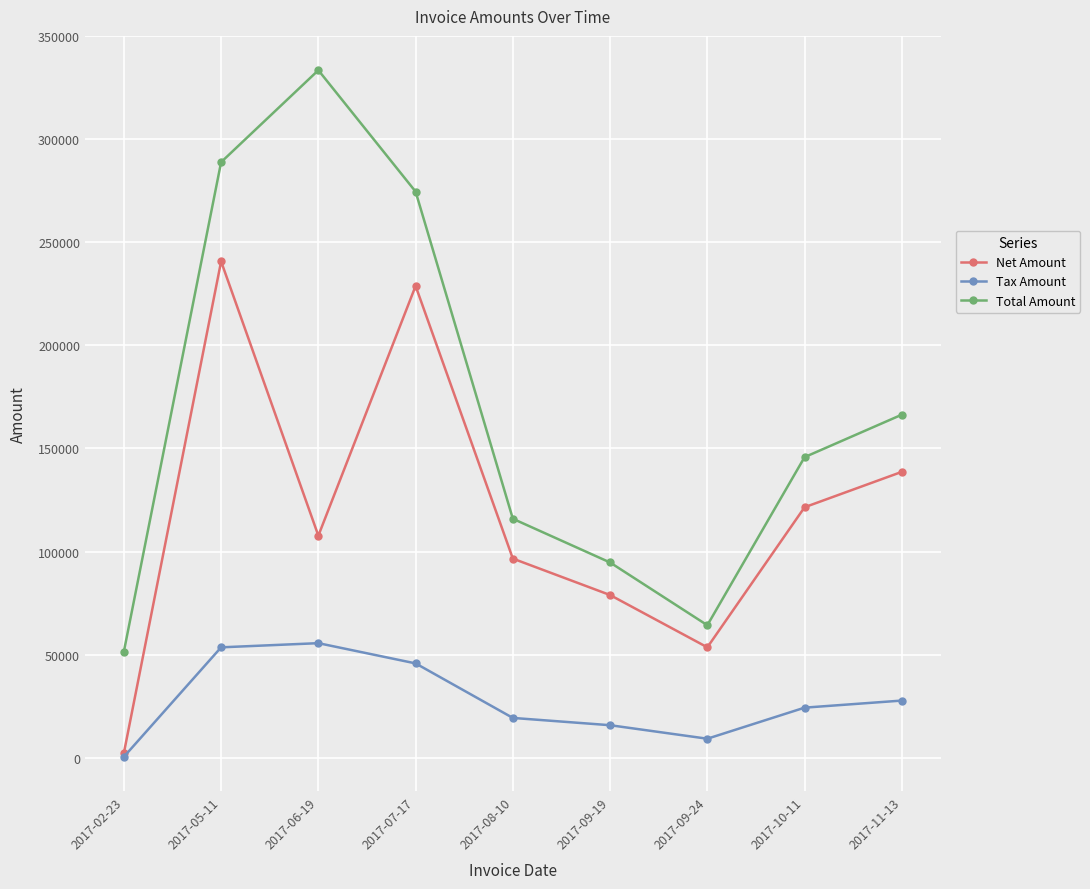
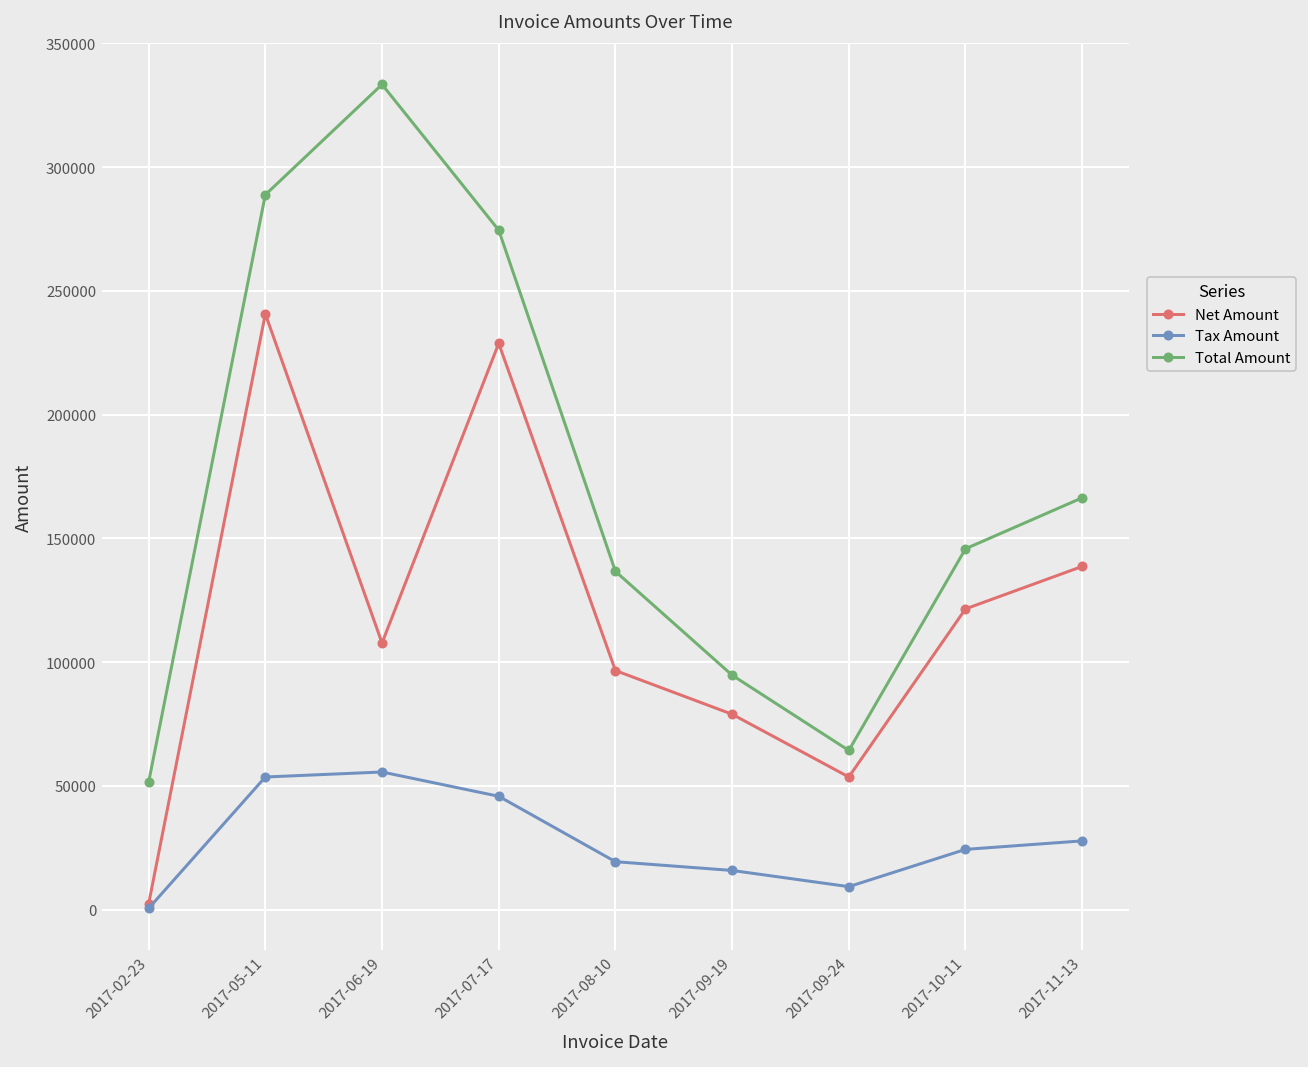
Total Amount, 2017-08-10: 116000 -> 137000
